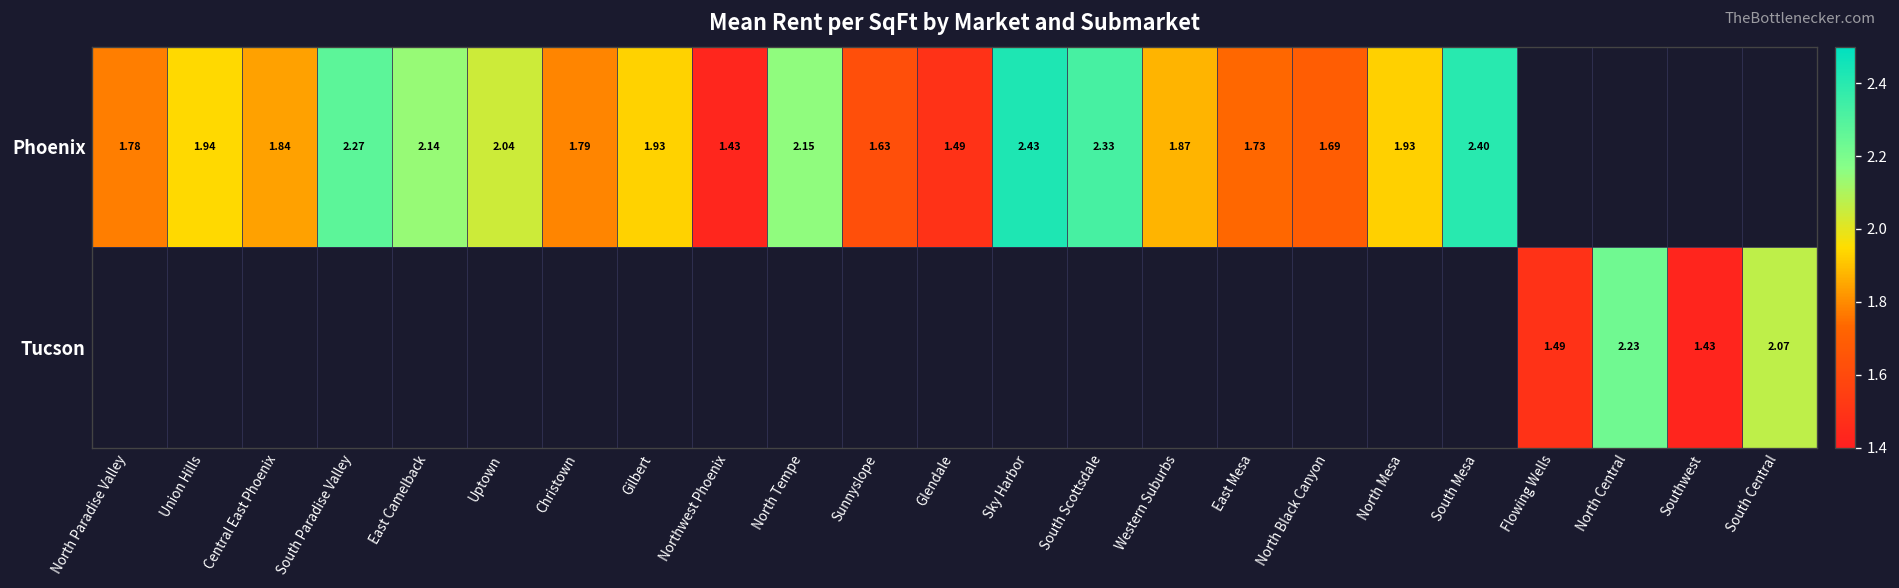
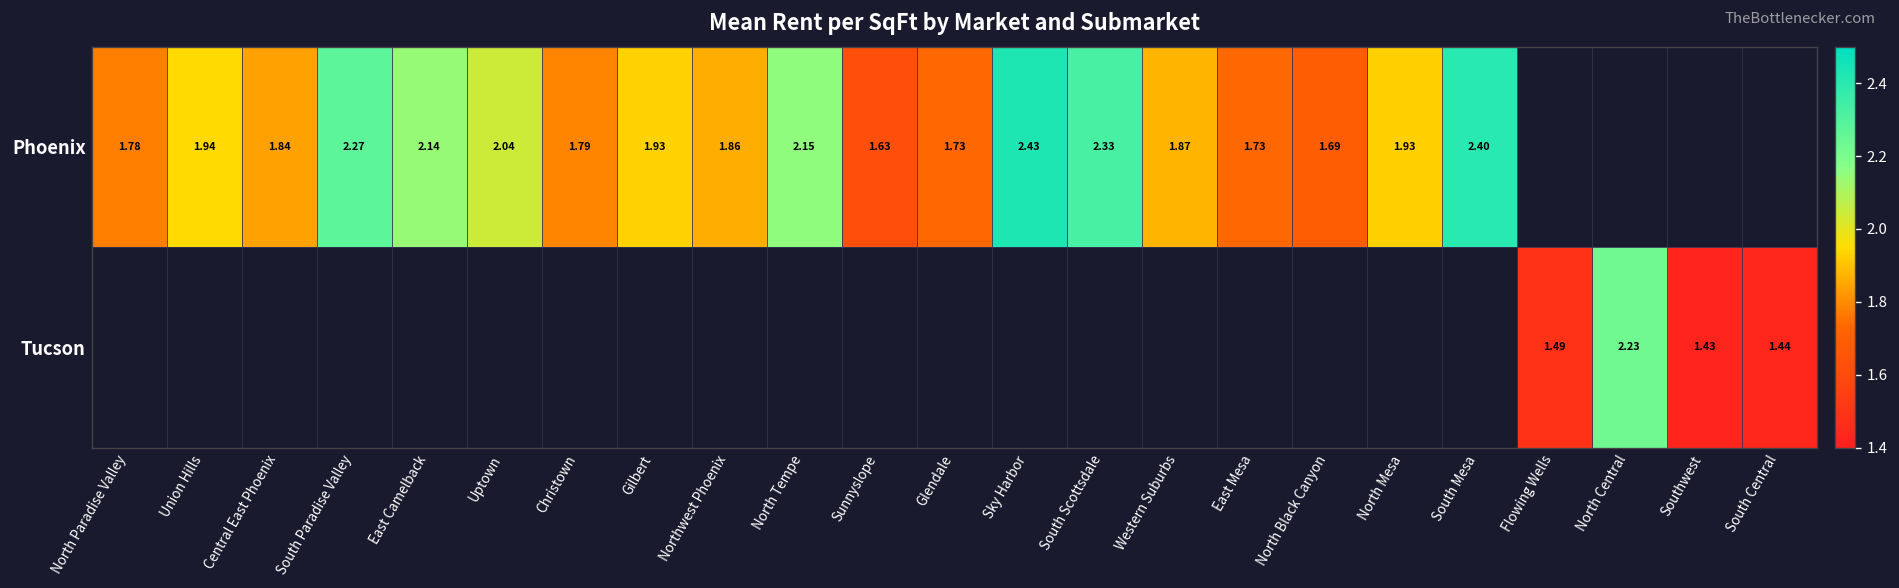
Phoenix, Northwest Phoenix: 1.43 -> 1.86
Phoenix, Glendale: 1.49 -> 1.73
Tucson, South Central: 2.07 -> 1.44
